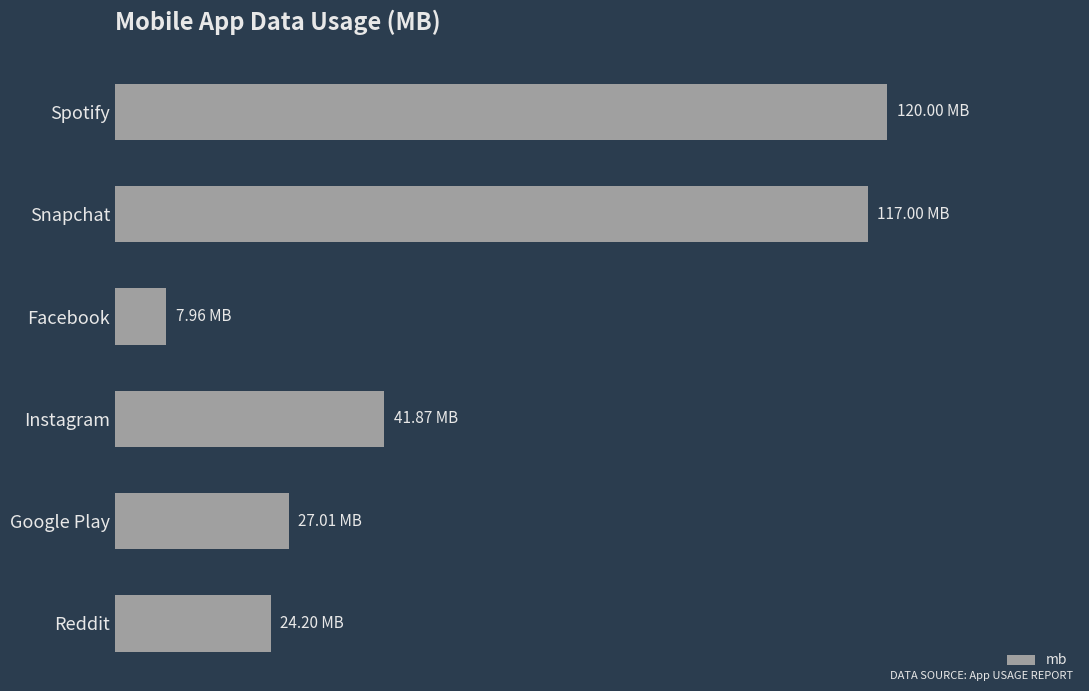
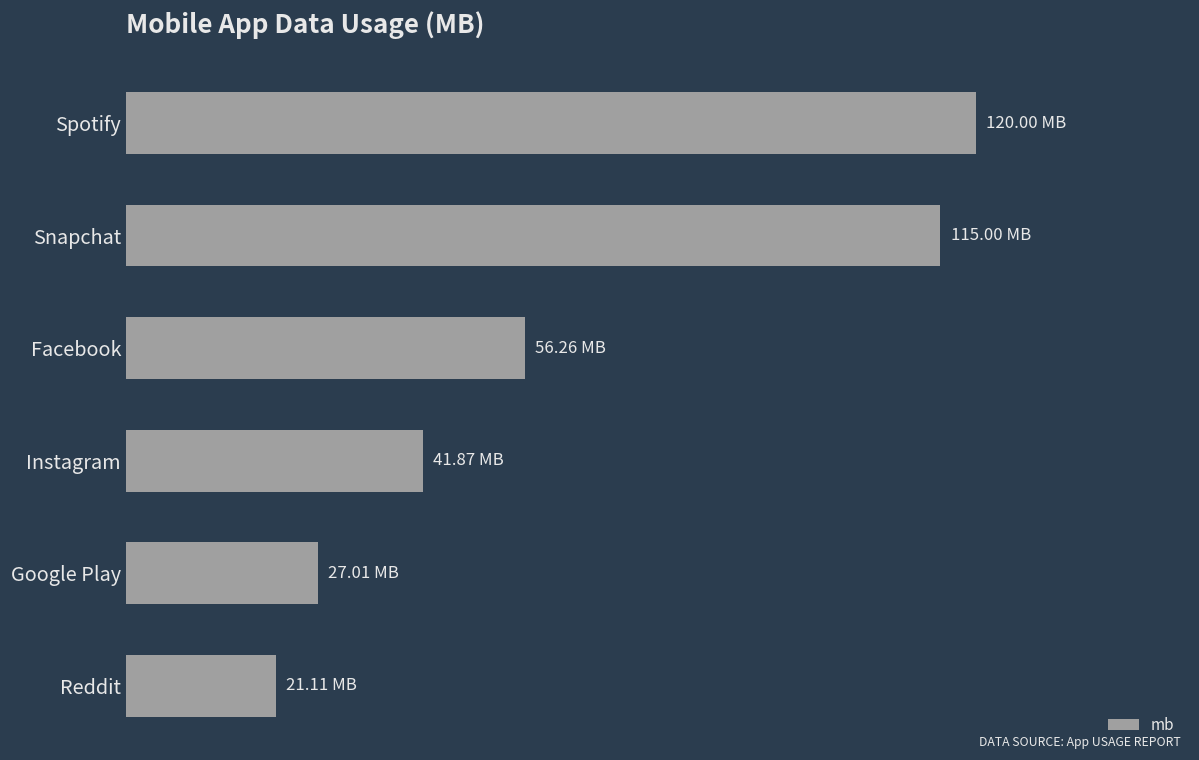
Snapchat: 117.00 -> 115.00
Facebook: 7.96 -> 56.26
Reddit: 24.20 -> 21.11
